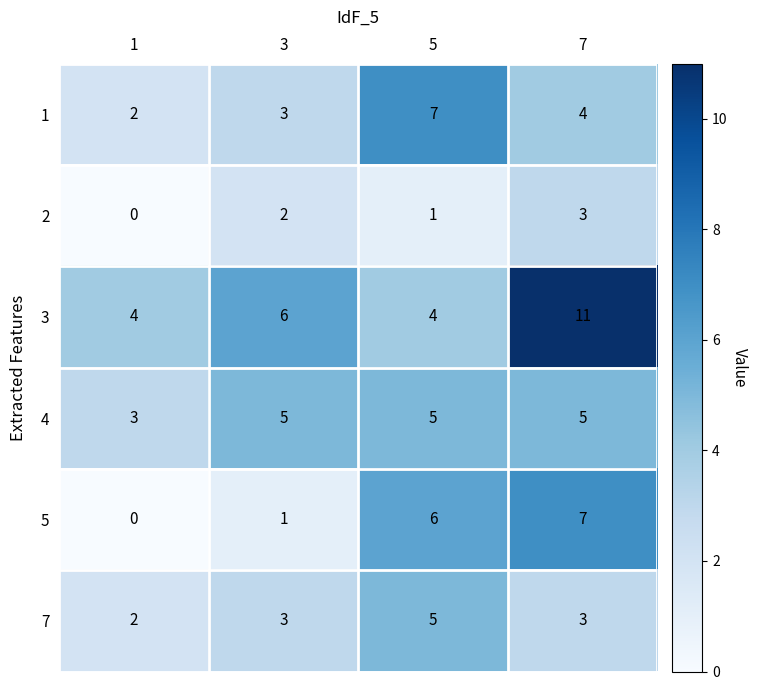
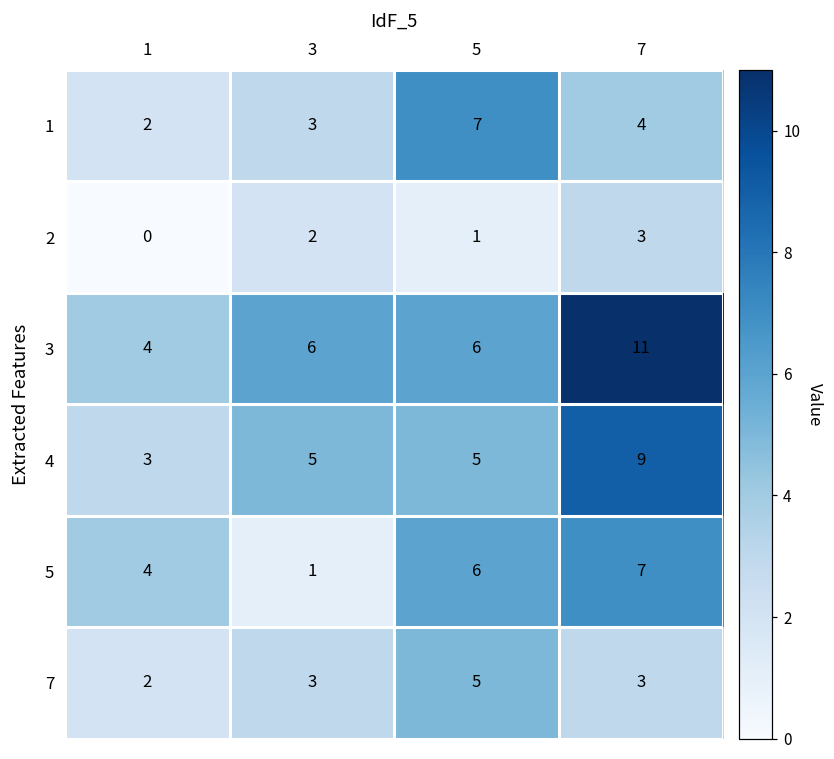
3, 5: 4 -> 6
4, 7: 5 -> 9
5, 1: 0 -> 4
